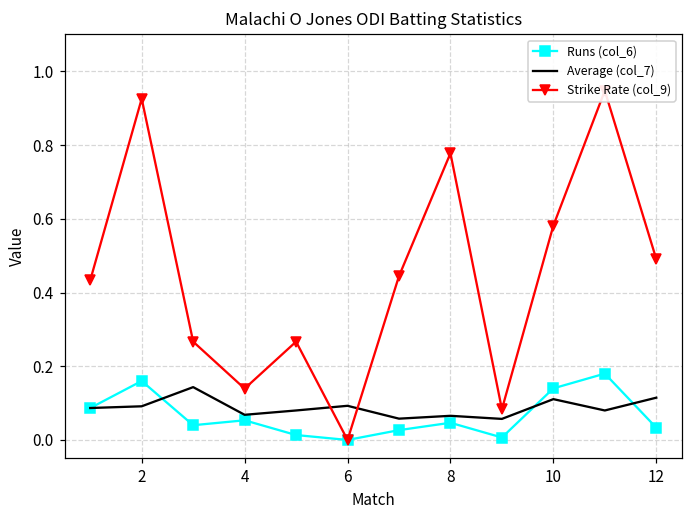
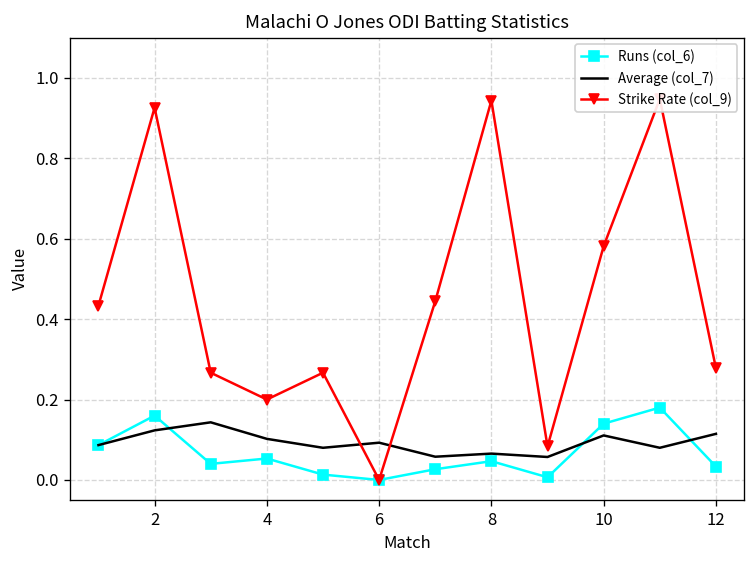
Average (col_7), 2: 0.09 -> 0.12
Average (col_7), 4: 0.07 -> 0.10
Strike Rate (col_9), 4: 0.14 -> 0.20
Strike Rate (col_9), 8: 0.78 -> 0.94
Strike Rate (col_9), 12: 0.49 -> 0.28
